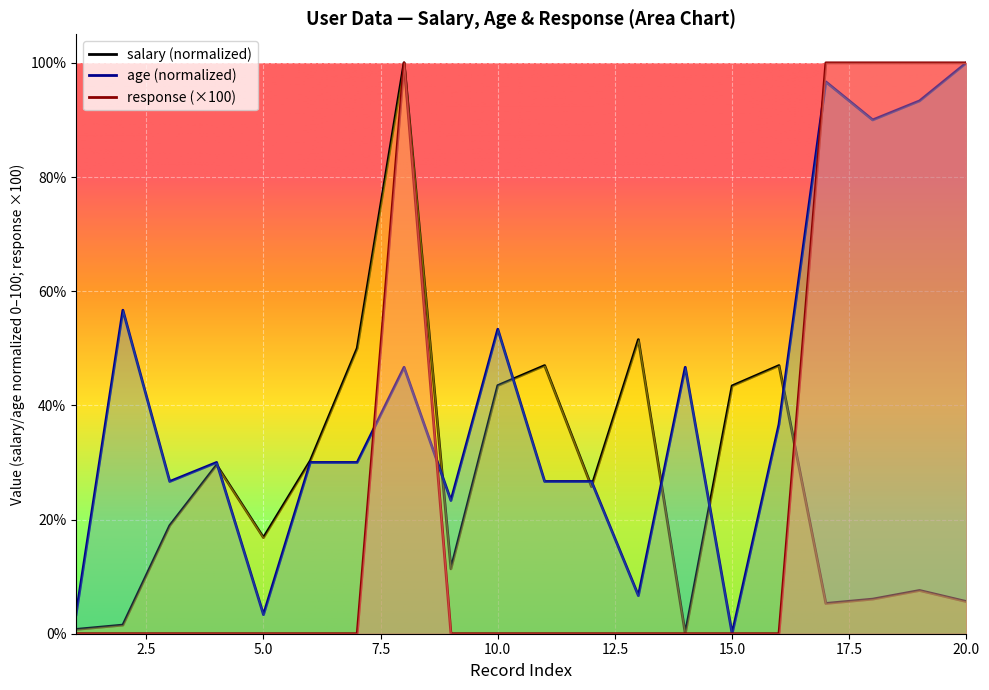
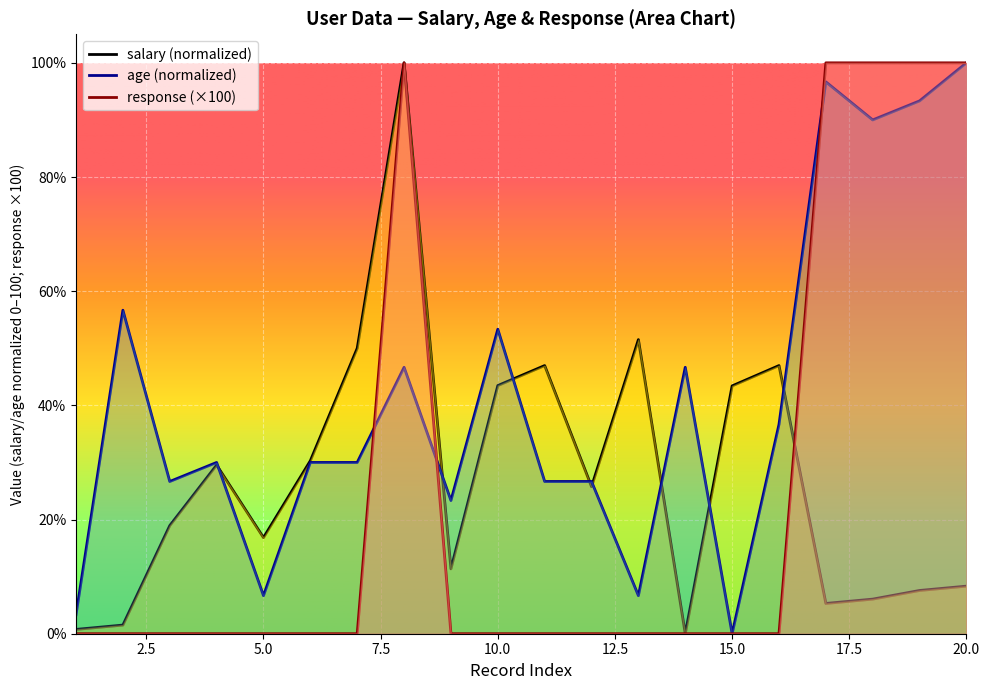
age (normalized), 5.0: 3% -> 7%
salary (normalized), 20.0: 6% -> 8%
